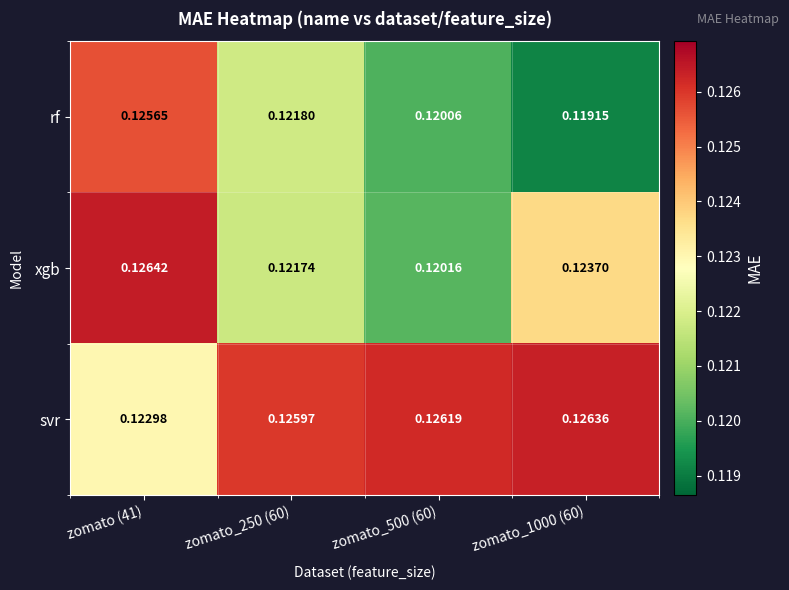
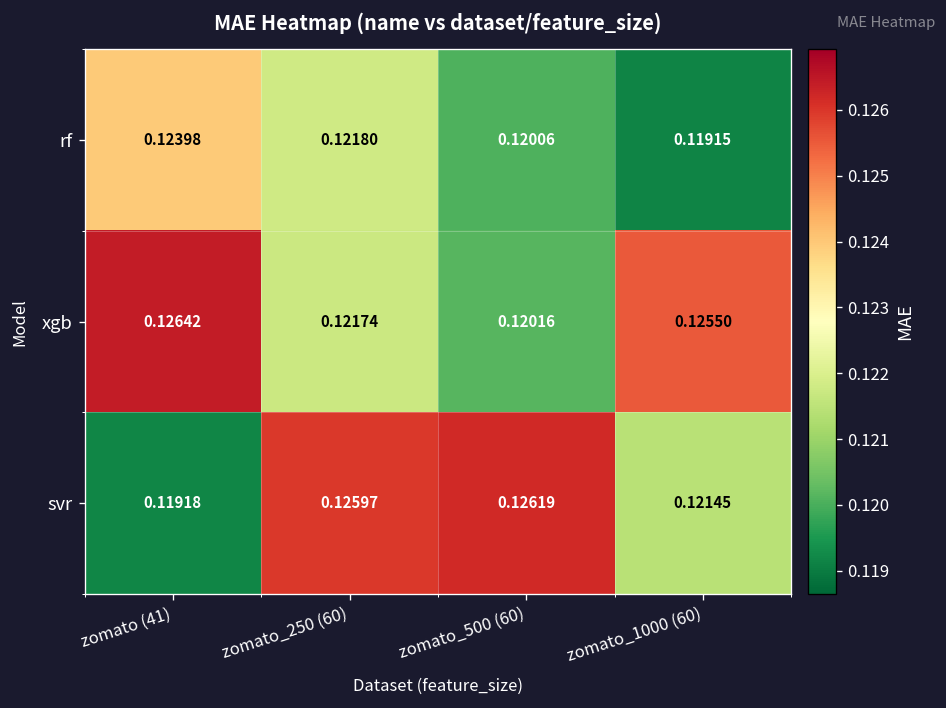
rf, zomato (41): 0.12565 -> 0.12398
xgb, zomato_1000 (60): 0.12370 -> 0.12550
svr, zomato (41): 0.12298 -> 0.11918
svr, zomato_1000 (60): 0.12636 -> 0.12145
